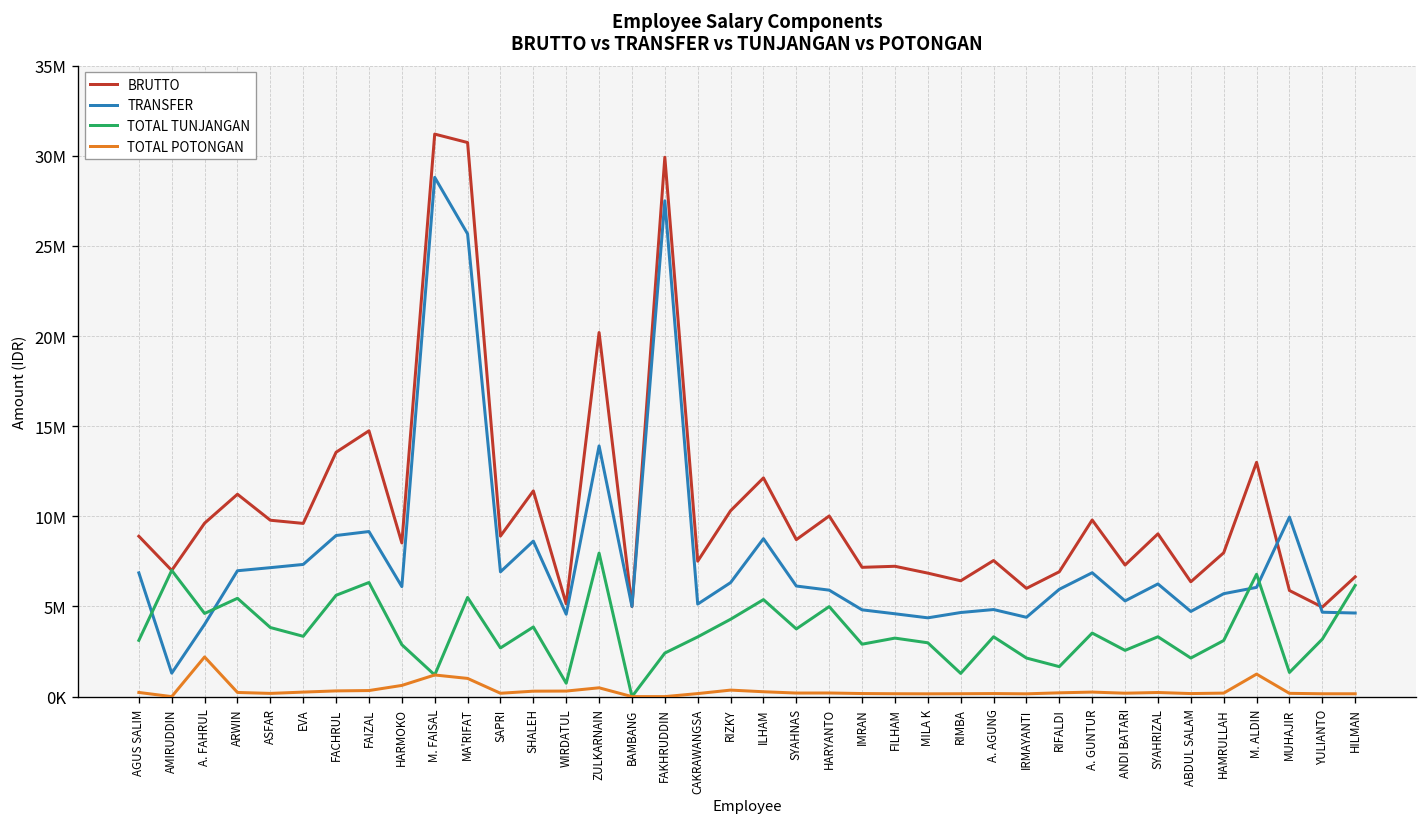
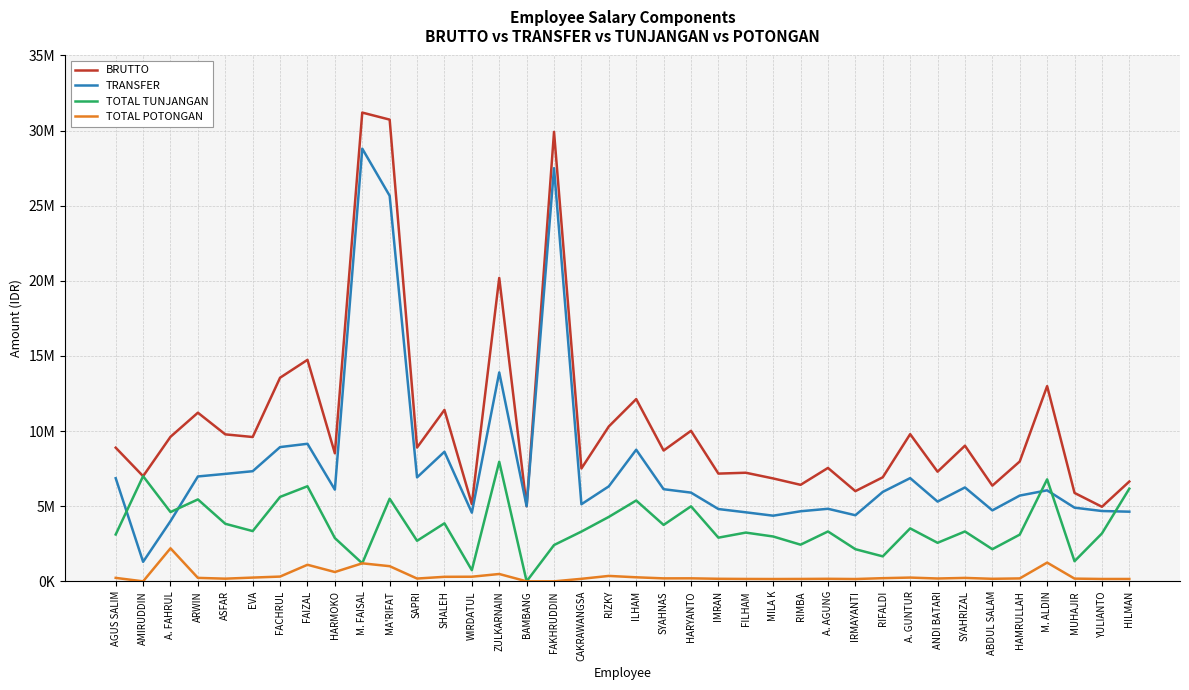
TOTAL POTONGAN, FAIZAL: 300000 -> 1100000
TOTAL TUNJANGAN, RIMBA: 1300000 -> 2400000
TRANSFER, MUHAJIR: 10000000 -> 4900000
